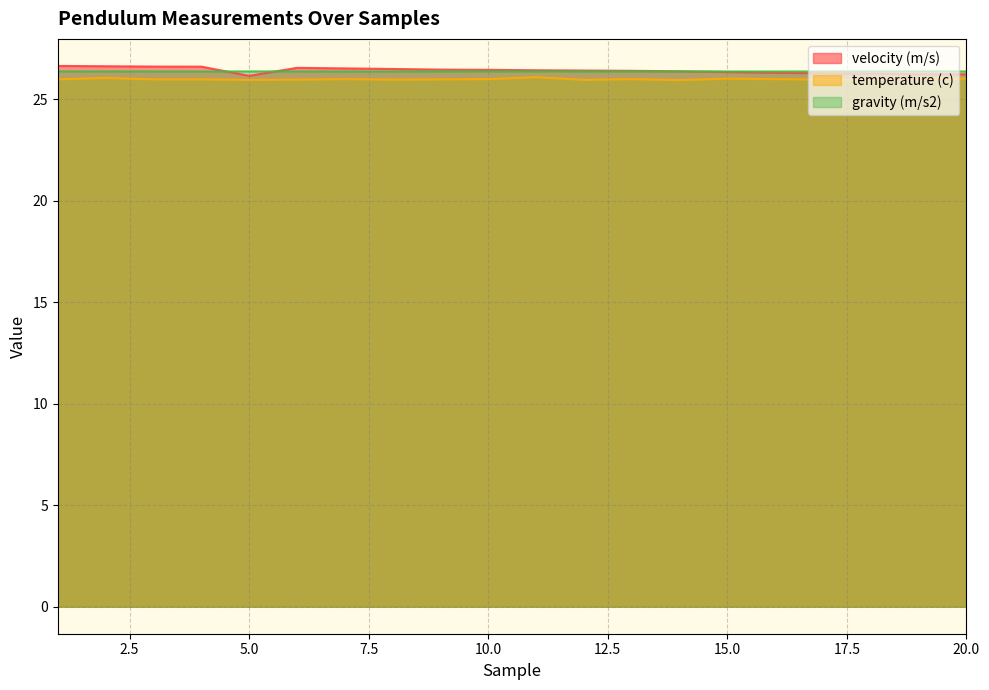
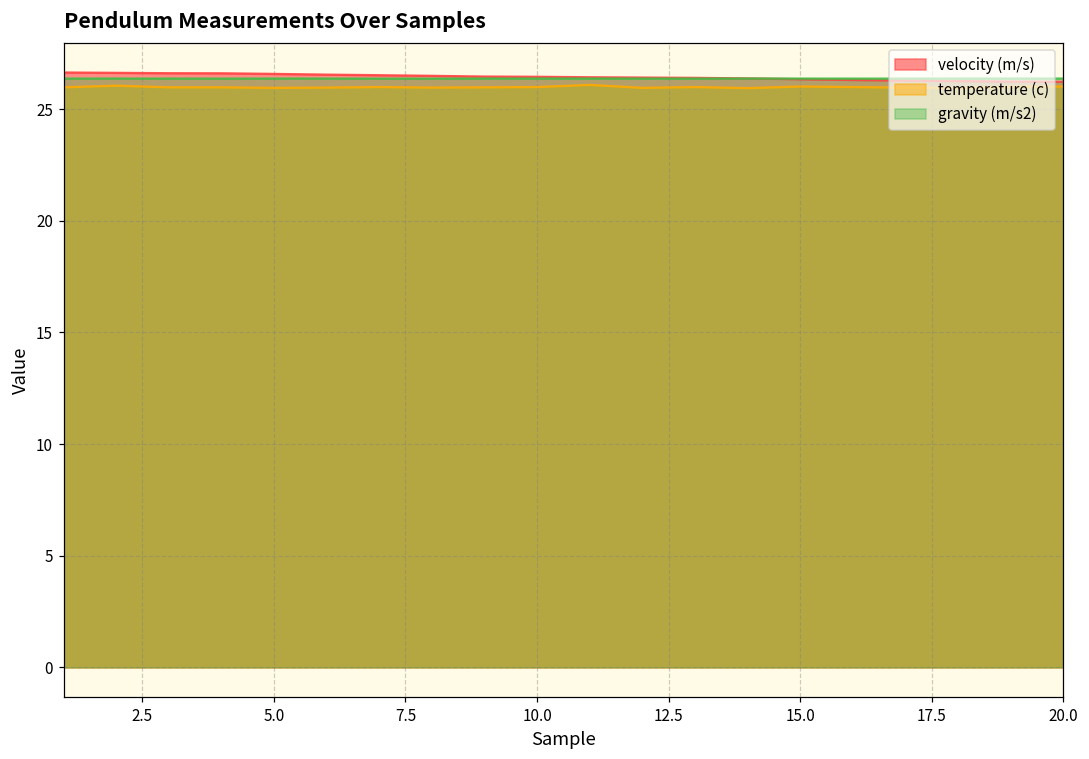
velocity (m/s), 5.0: 26.2 -> 26.6
